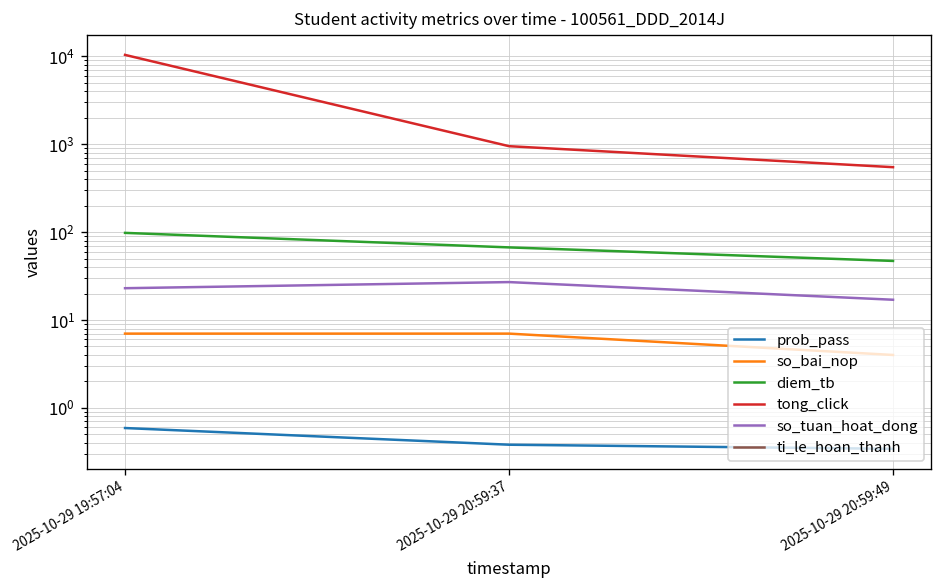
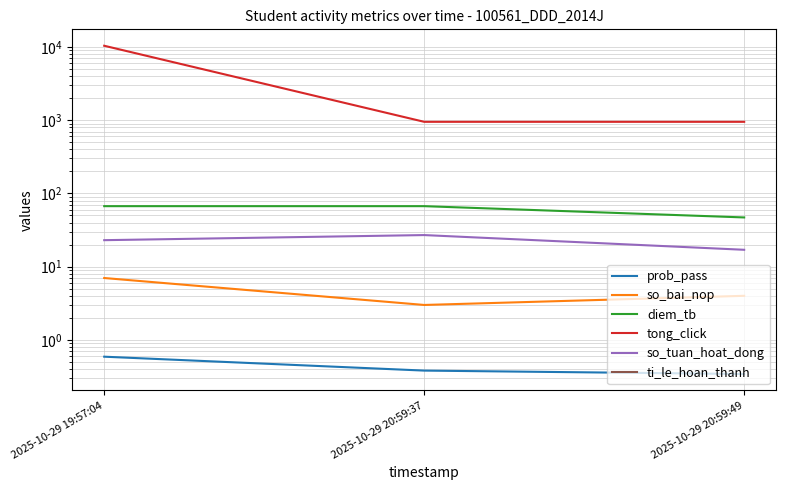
diem_tb, 2025-10-29 19:57:04: 100 -> 70
so_bai_nop, 2025-10-29 20:59:37: 7 -> 3
tong_click, 2025-10-29 20:59:49: 500 -> 1000
